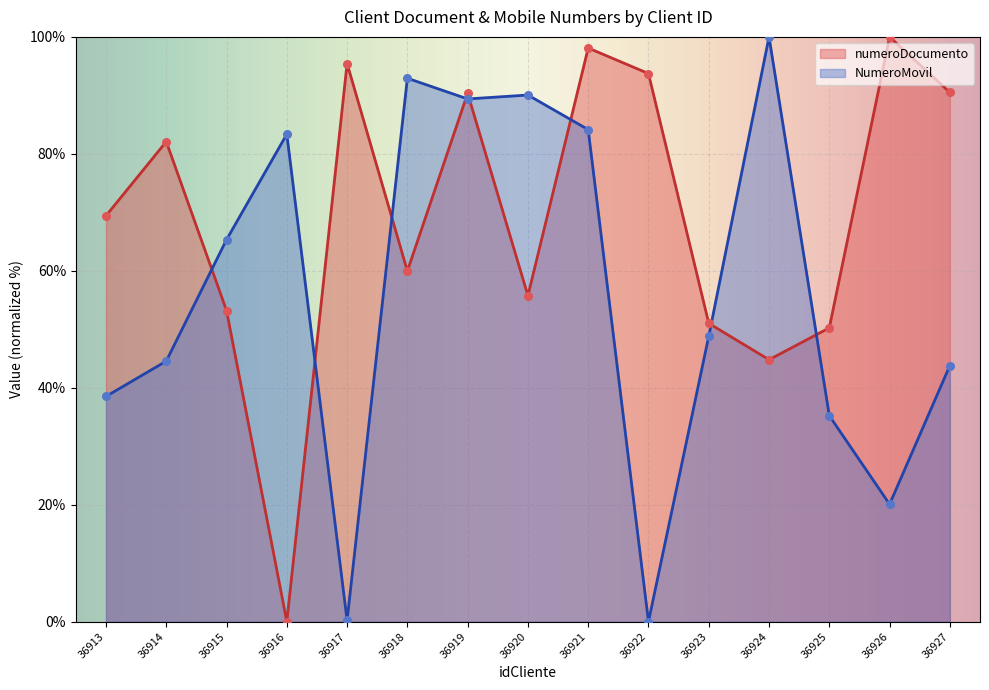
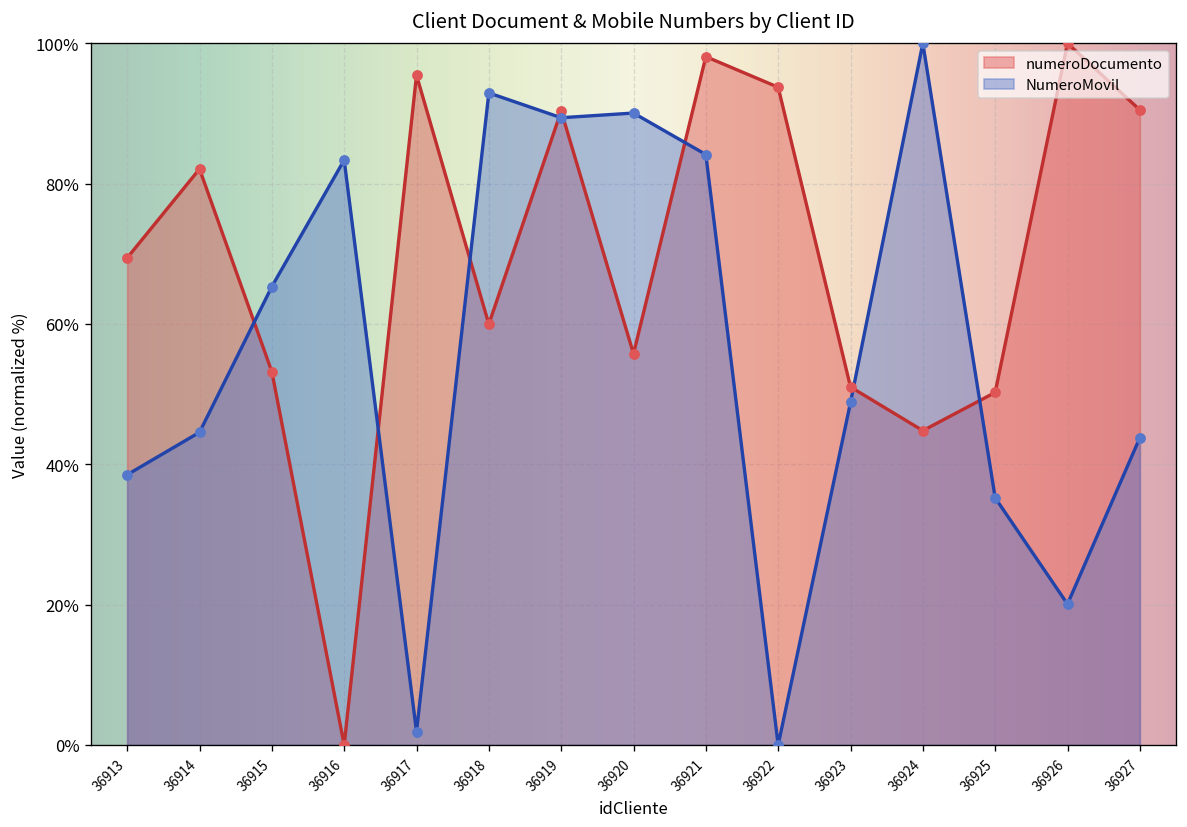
NumeroMovil, 36917: 0% -> 2%
